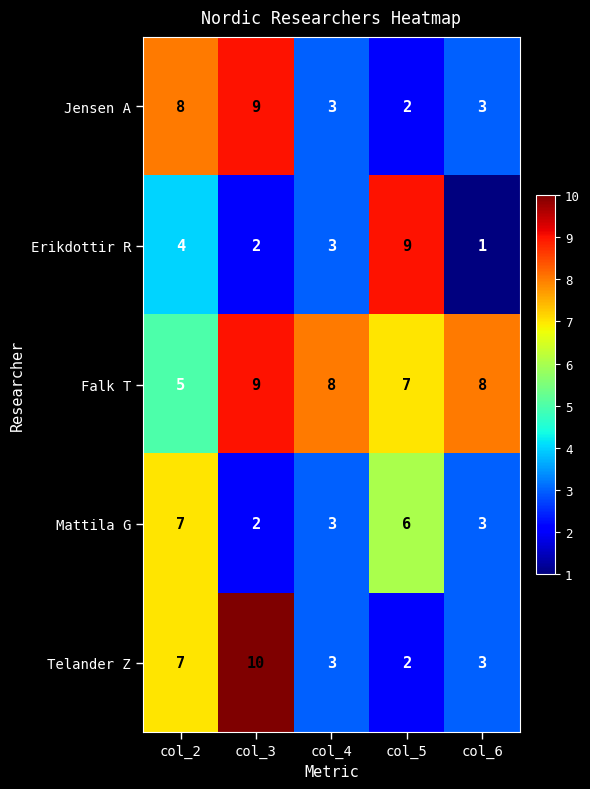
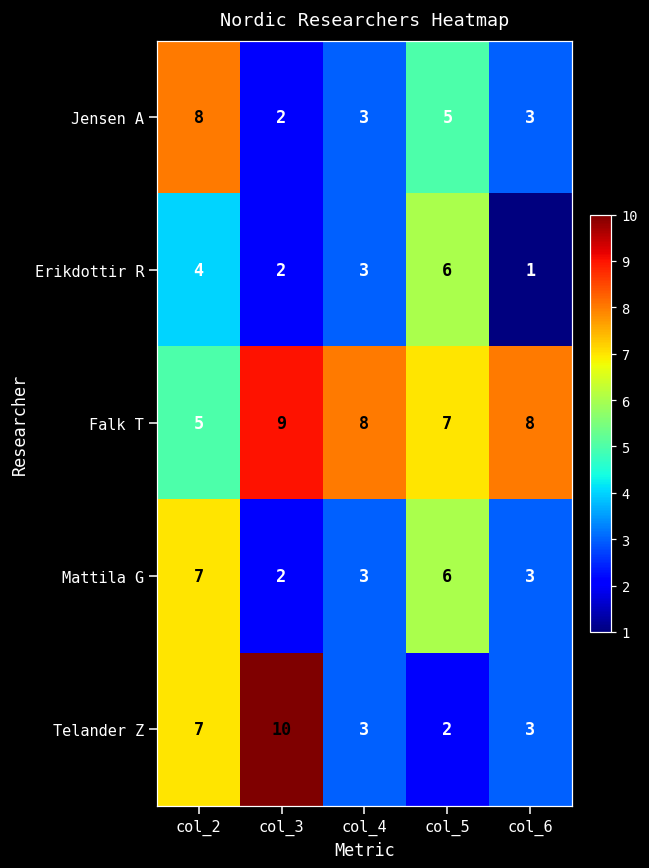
Jensen A, col_3: 9 -> 2
Jensen A, col_5: 2 -> 5
Erikdottir R, col_5: 9 -> 6
